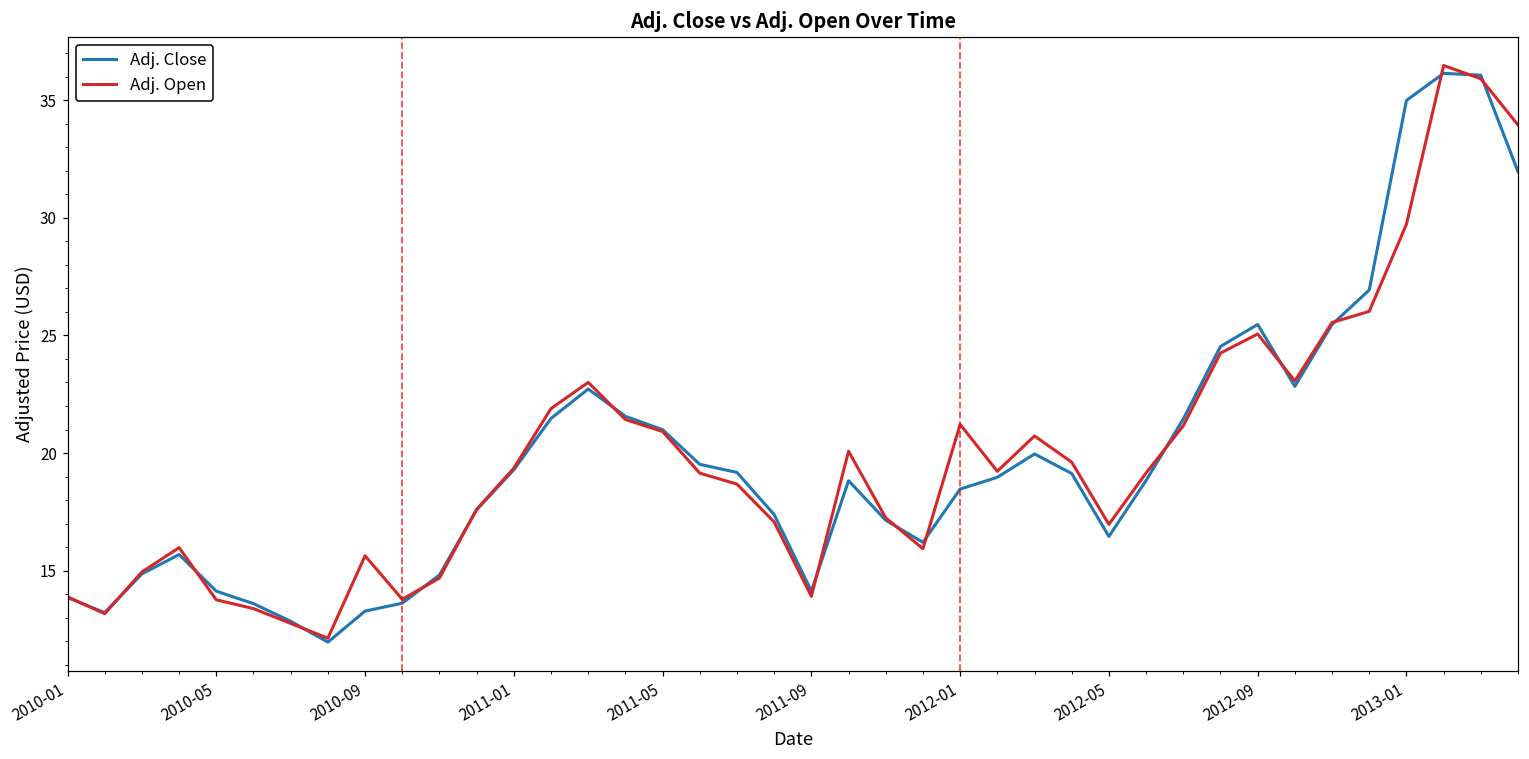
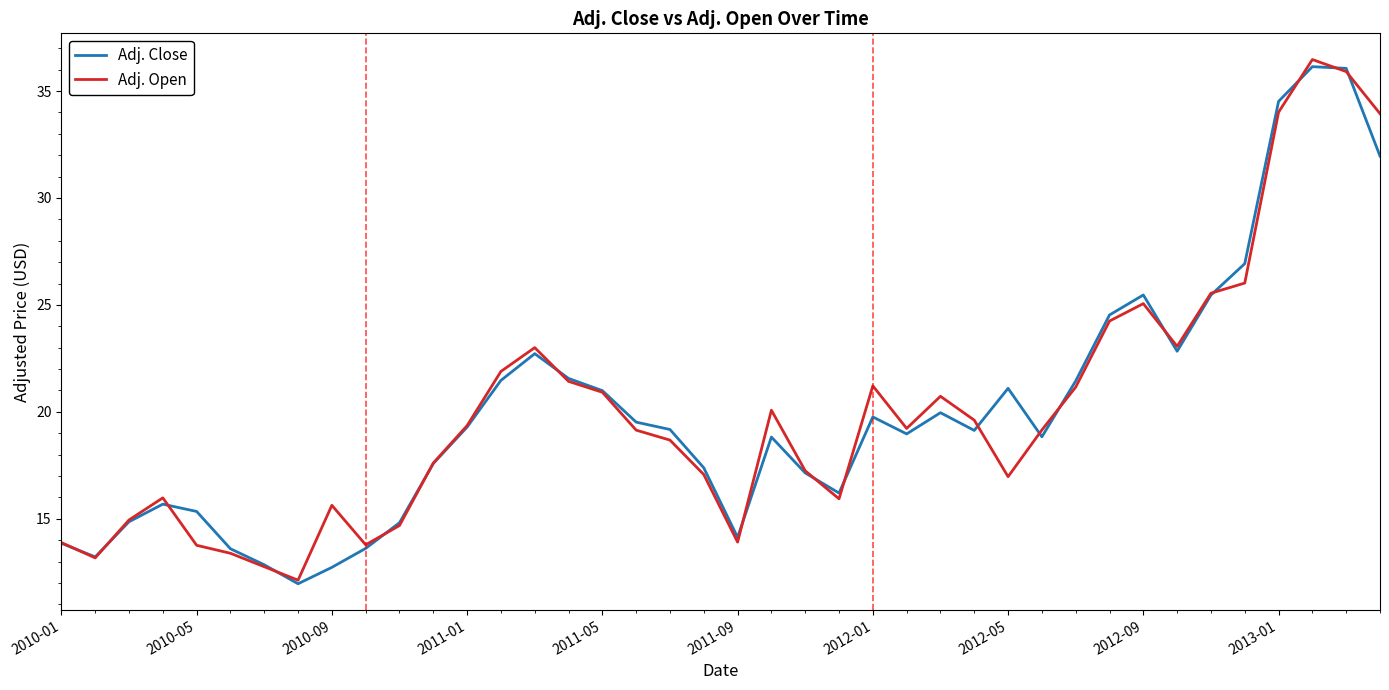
Adj. Close, 2010-05: 14.1 -> 15.3
Adj. Close, 2010-09: 13.3 -> 12.7
Adj. Close, 2012-01: 18.5 -> 19.8
Adj. Close, 2012-05: 16.5 -> 21.1
Adj. Close, 2013-01: 35.0 -> 34.5
Adj. Open, 2013-01: 29.7 -> 34.0
